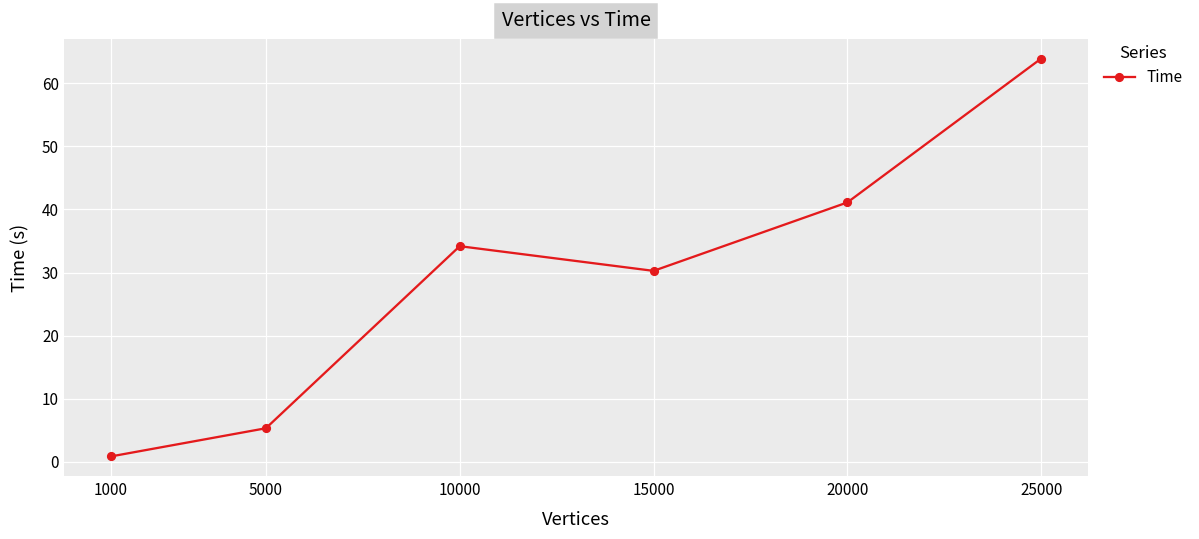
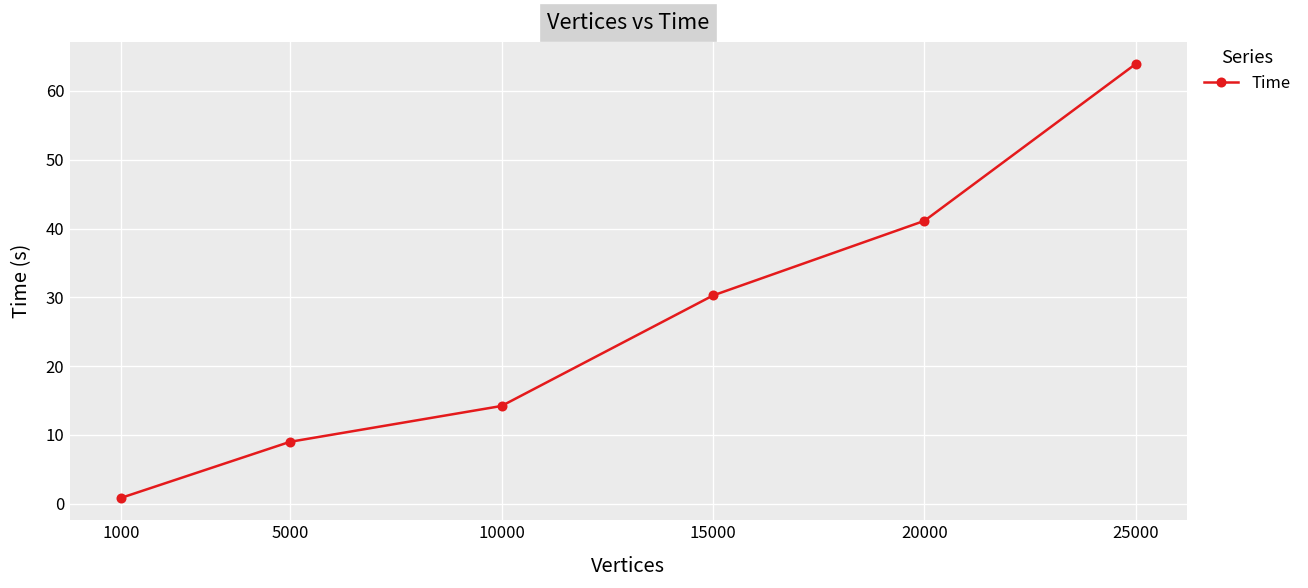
5000: 5 -> 9
10000: 34 -> 14
